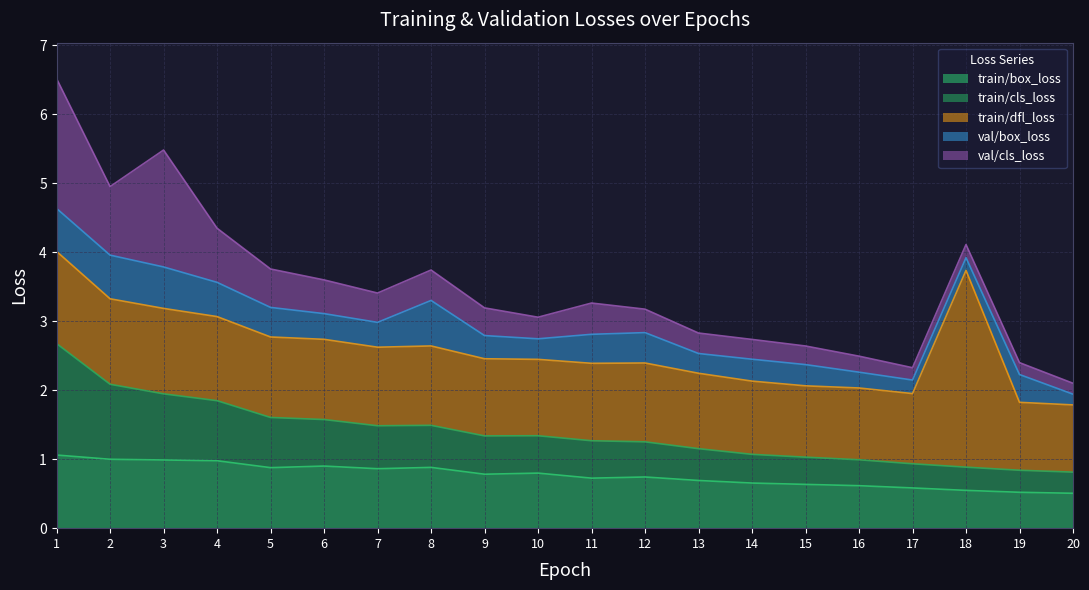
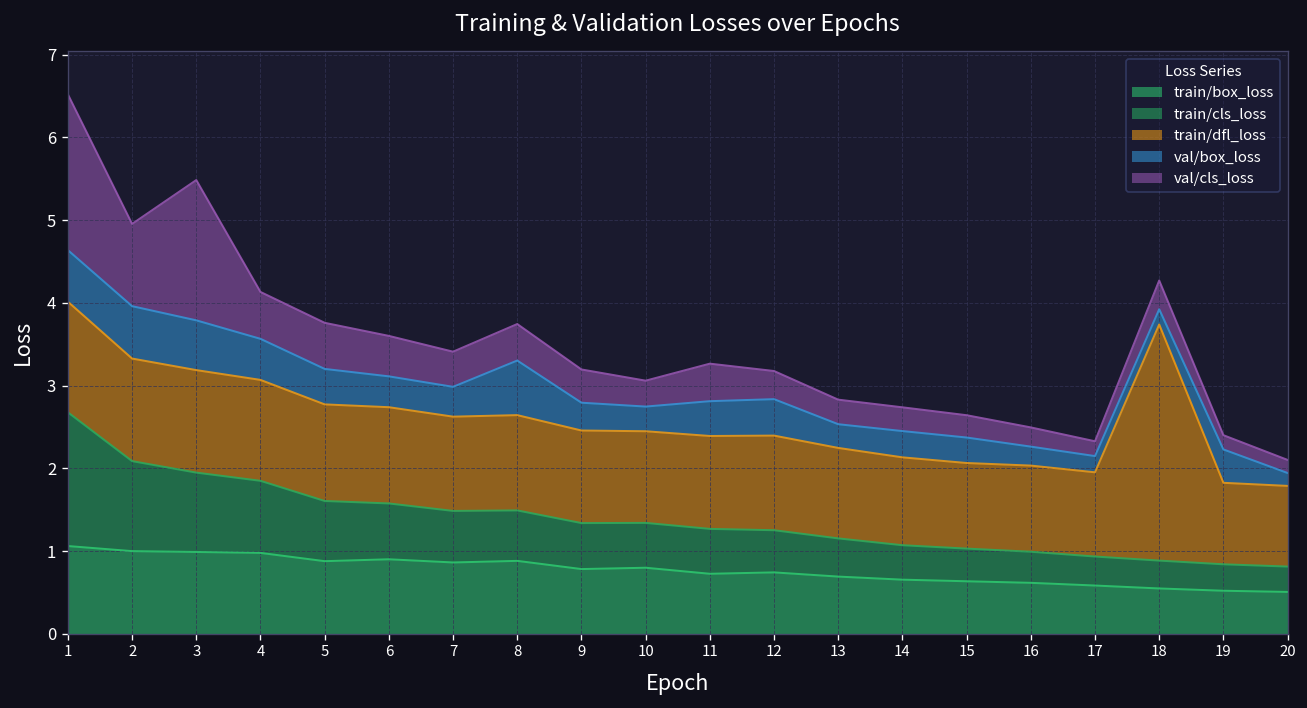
val/cls_loss, 4: 0.8 -> 0.6
val/cls_loss, 18: 0.2 -> 0.3
